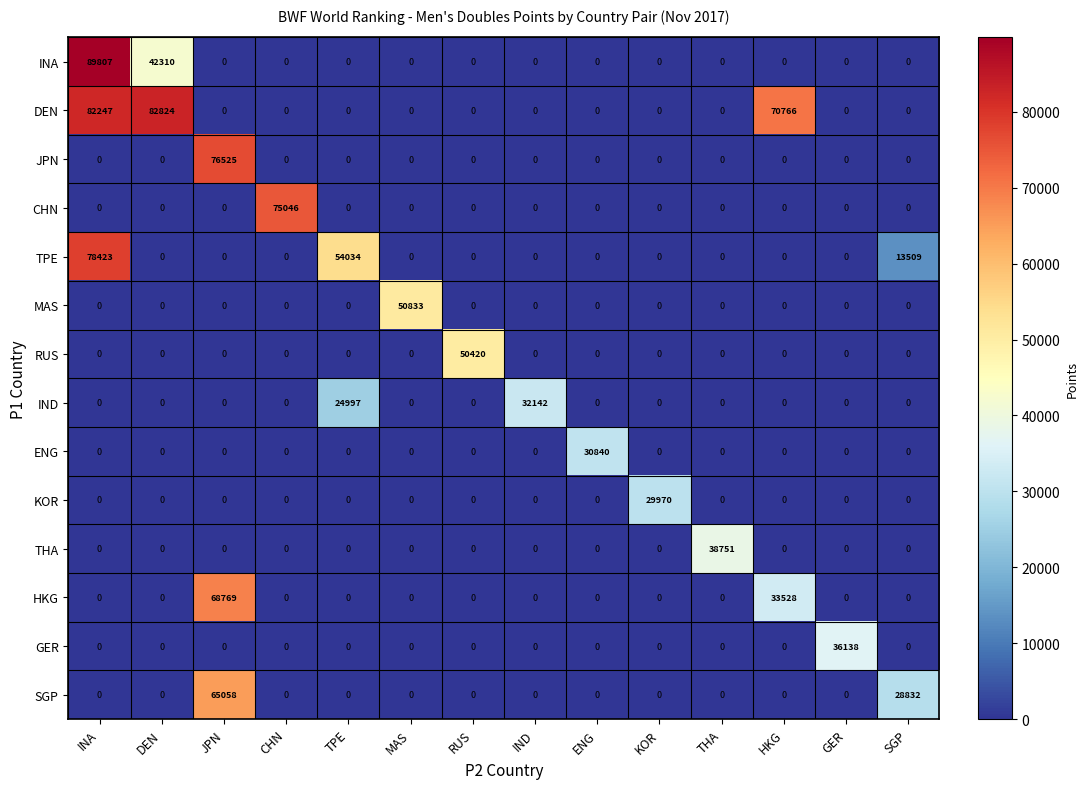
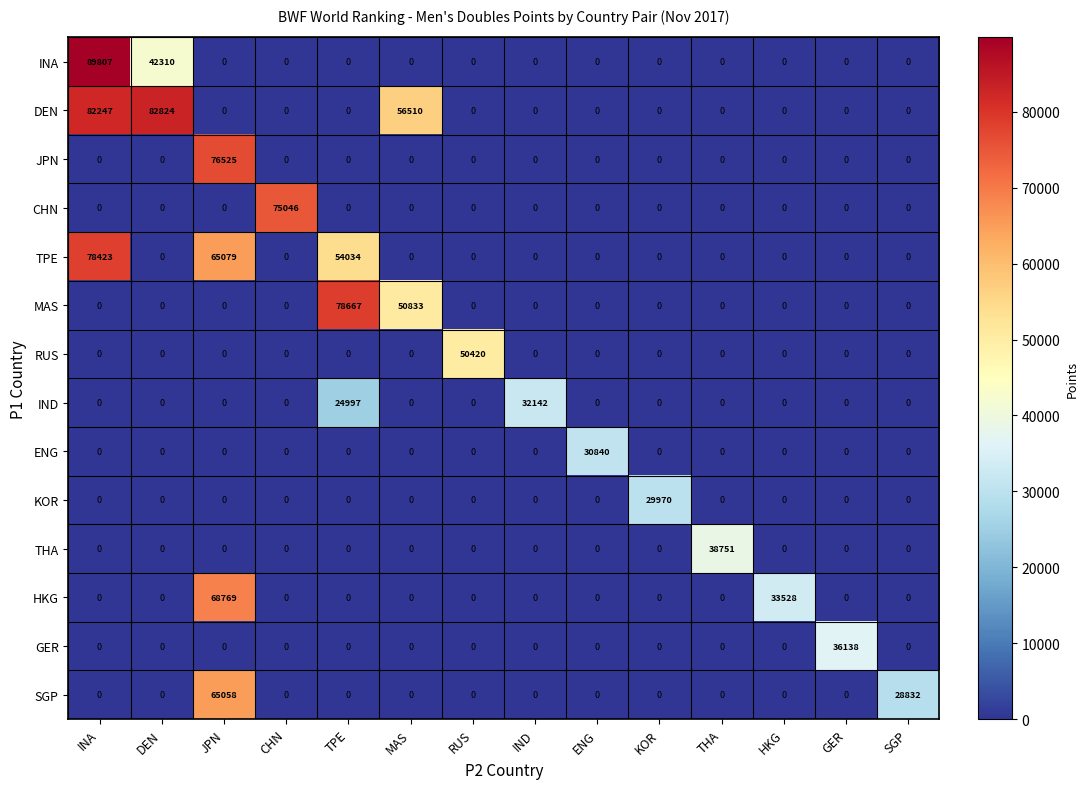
DEN, MAS: 0 -> 56510
DEN, HKG: 70766 -> 0
TPE, JPN: 0 -> 65079
TPE, SGP: 13509 -> 0
MAS, TPE: 0 -> 78667
